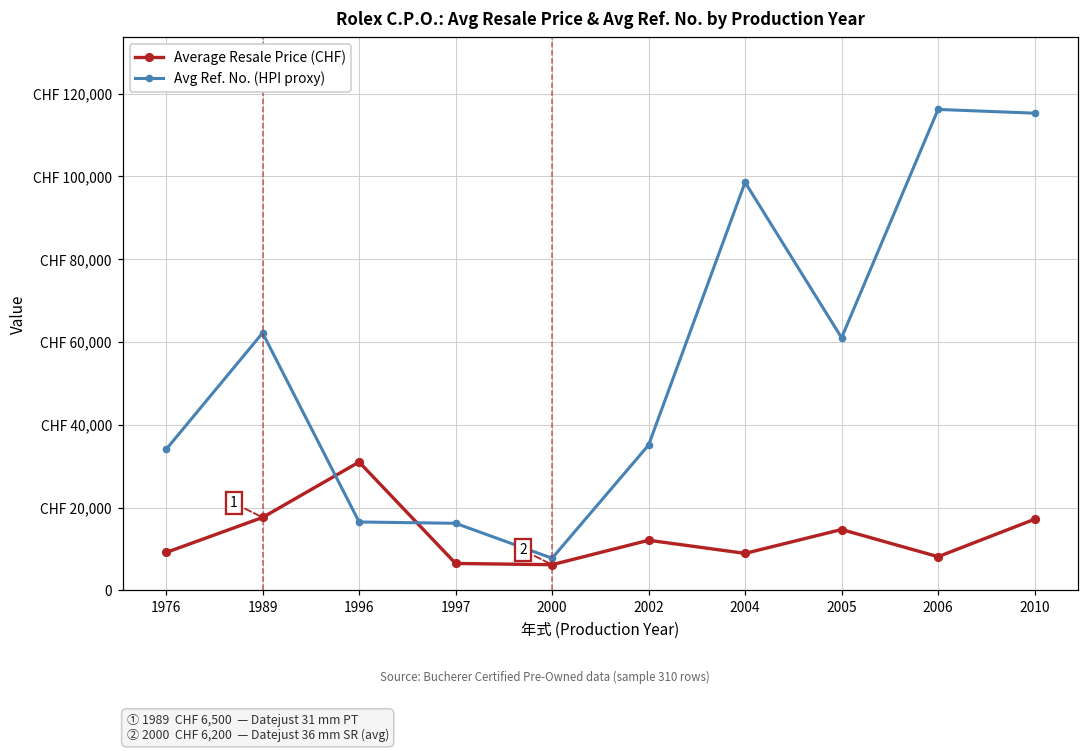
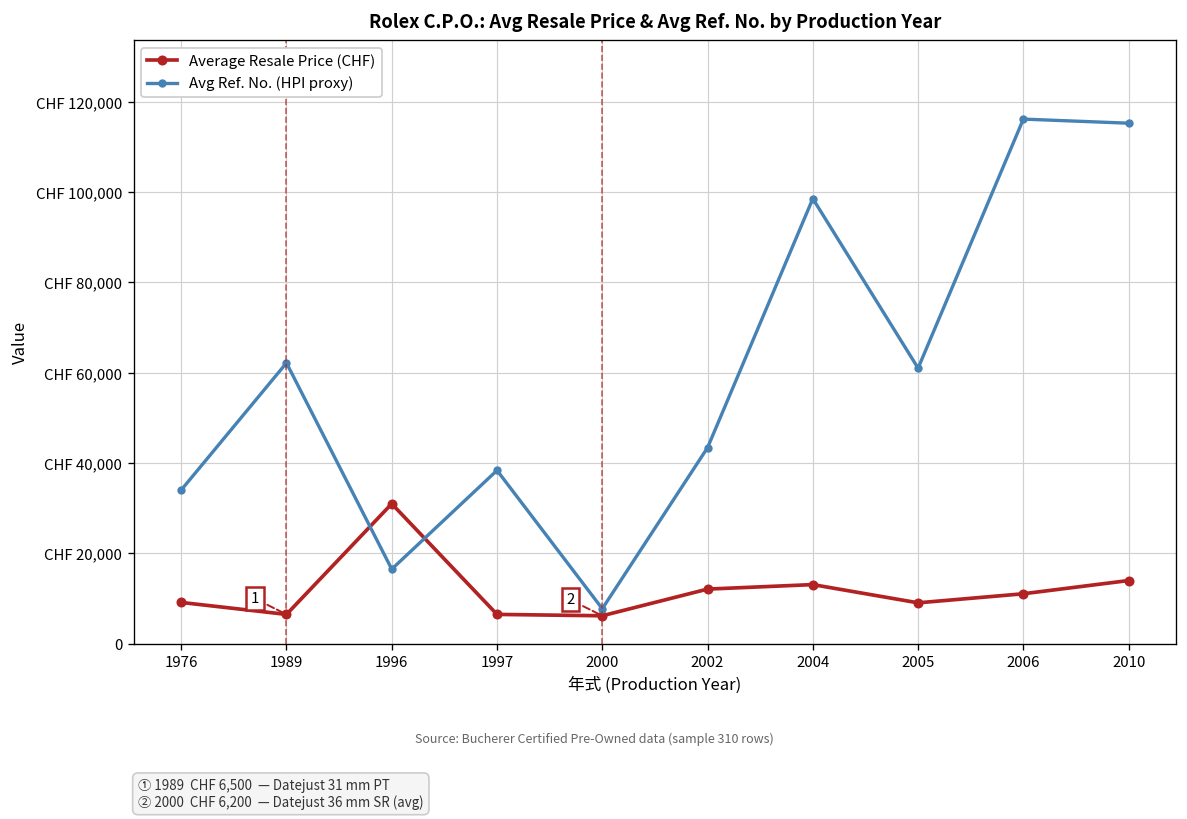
Average Resale Price (CHF), 1989: CHF 18,000 -> CHF 7,000
Avg Ref. No. (HPI proxy), 1997: CHF 16,000 -> CHF 38,000
Avg Ref. No. (HPI proxy), 2002: CHF 35,000 -> CHF 43,000
Average Resale Price (CHF), 2004: CHF 9,000 -> CHF 13,000
Average Resale Price (CHF), 2005: CHF 15,000 -> CHF 9,000
Average Resale Price (CHF), 2006: CHF 8,000 -> CHF 11,000
Average Resale Price (CHF), 2010: CHF 17,000 -> CHF 14,000
